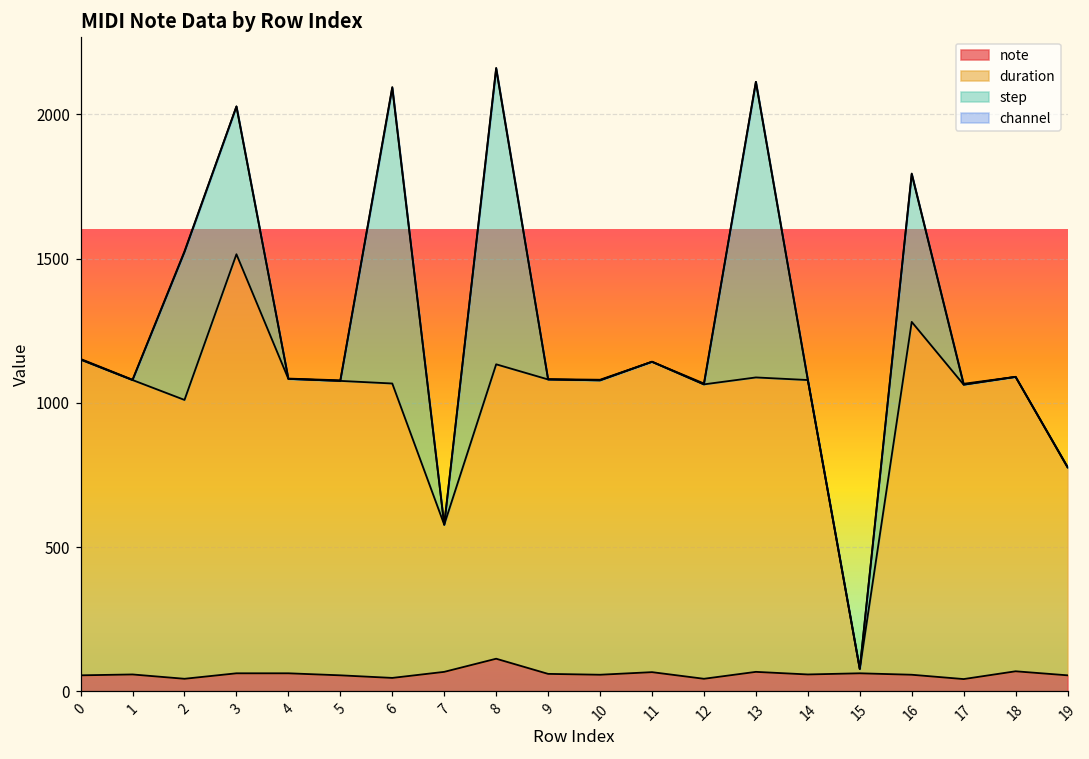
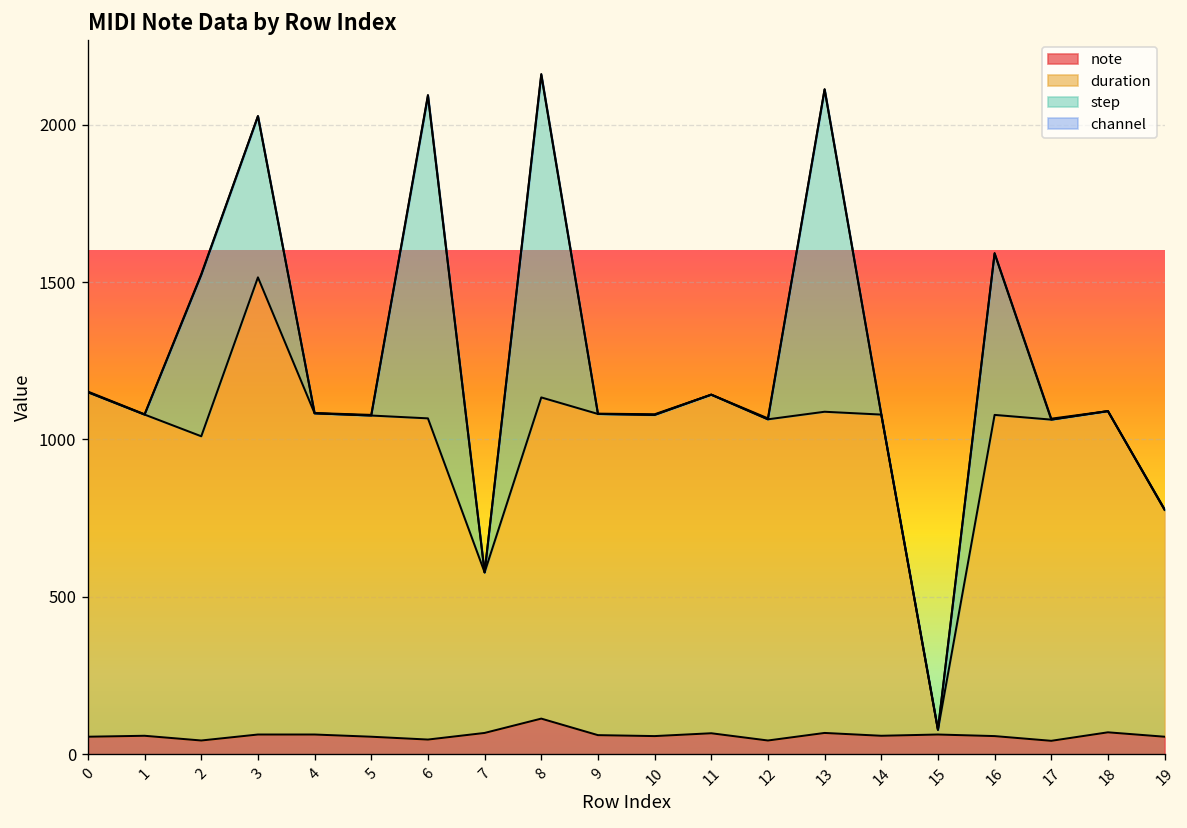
duration, 16: 1220 -> 1020
